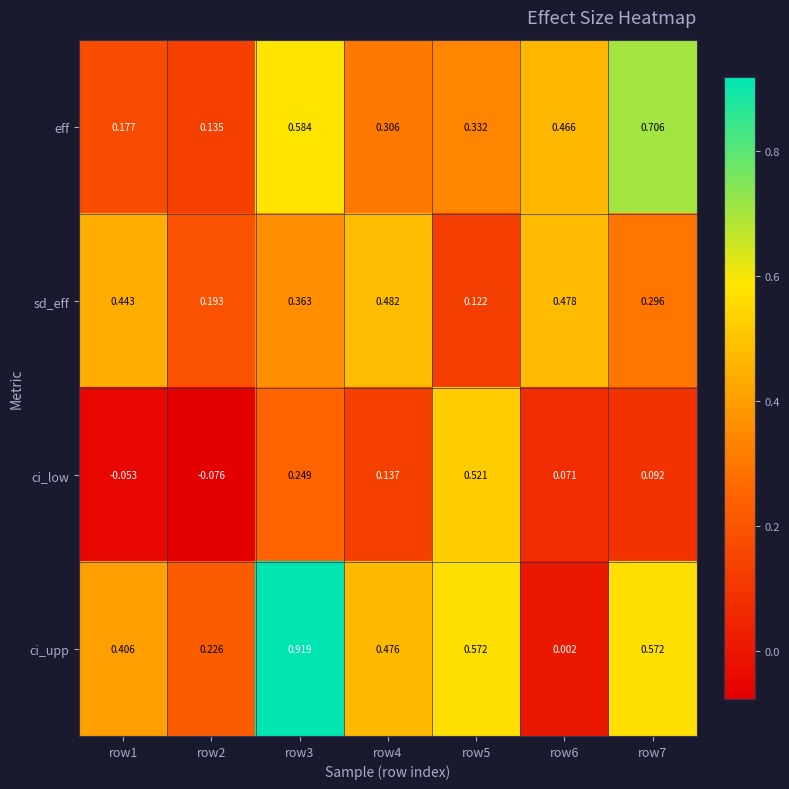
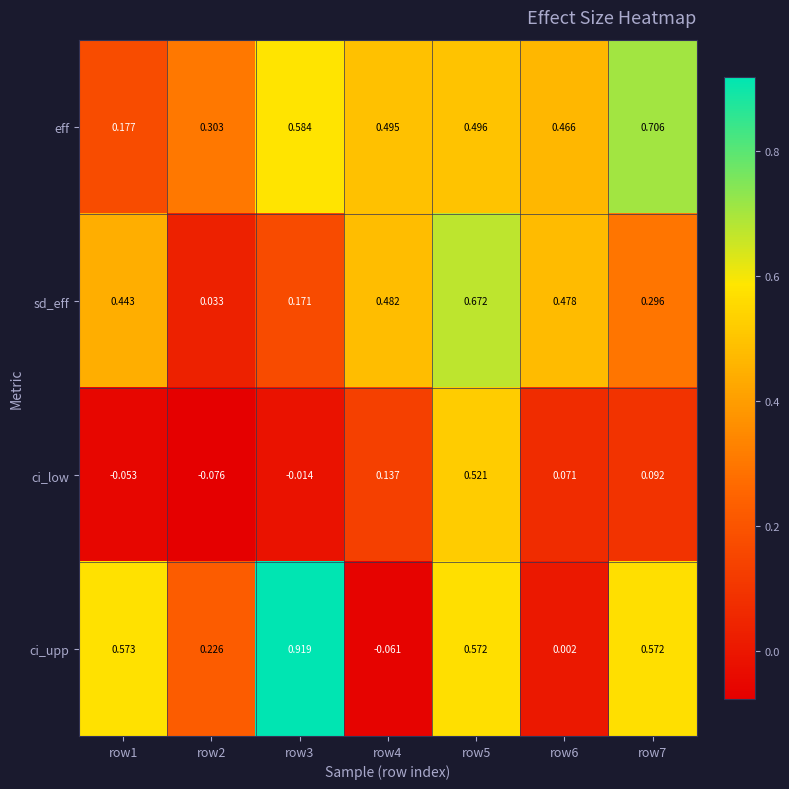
eff, row2: 0.135 -> 0.303
eff, row4: 0.306 -> 0.495
eff, row5: 0.332 -> 0.496
sd_eff, row2: 0.193 -> 0.033
sd_eff, row3: 0.363 -> 0.171
sd_eff, row5: 0.122 -> 0.672
ci_low, row3: 0.249 -> -0.014
ci_upp, row1: 0.406 -> 0.573
ci_upp, row4: 0.476 -> -0.061
